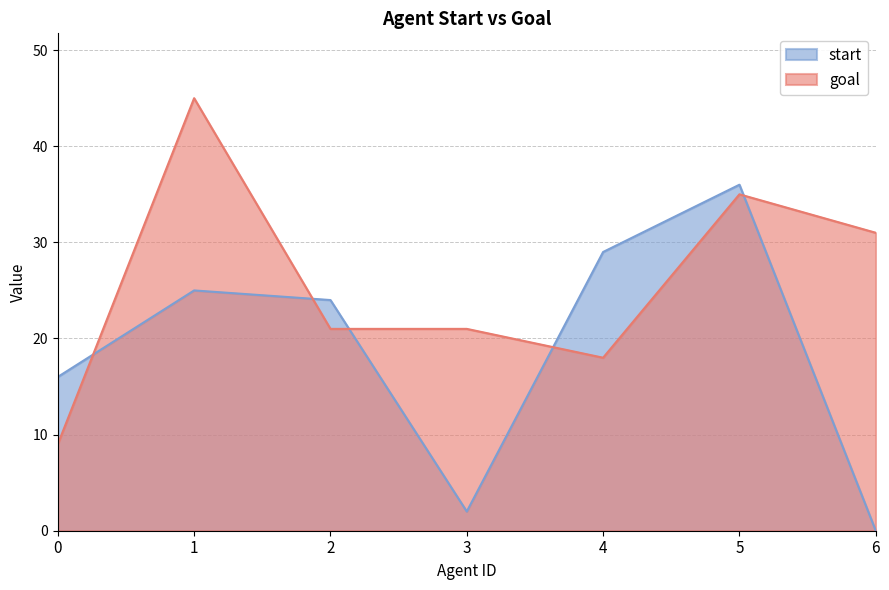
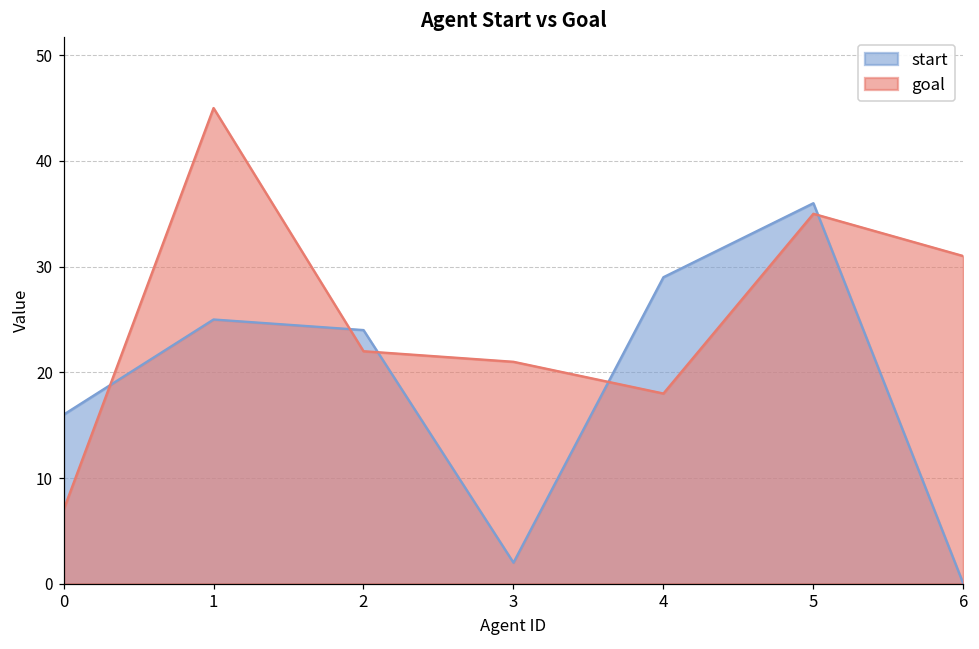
goal, 0: 9 -> 7
goal, 2: 21 -> 22
